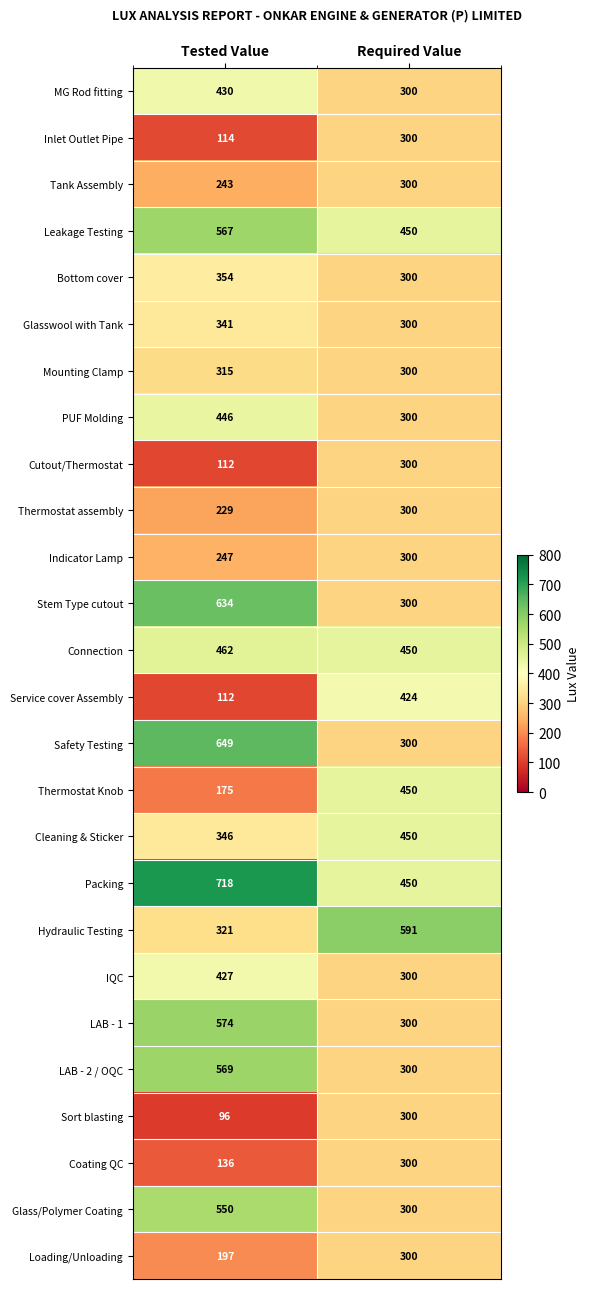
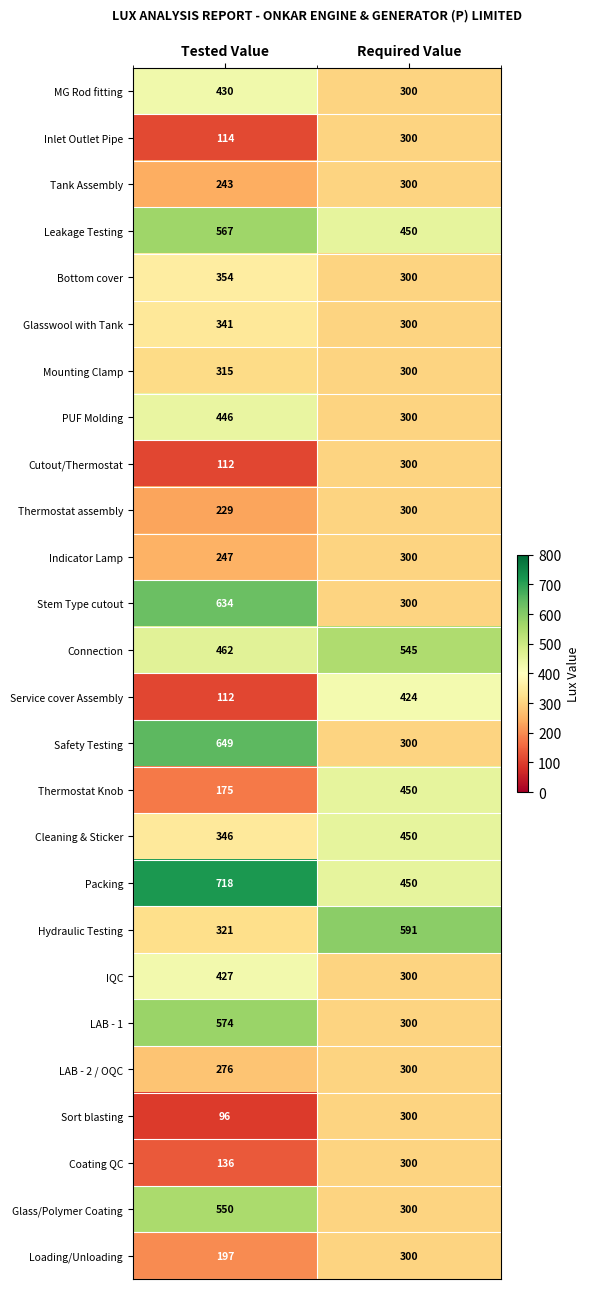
Connection, Required Value: 450 -> 545
LAB - 2 / OQC, Tested Value: 569 -> 276
